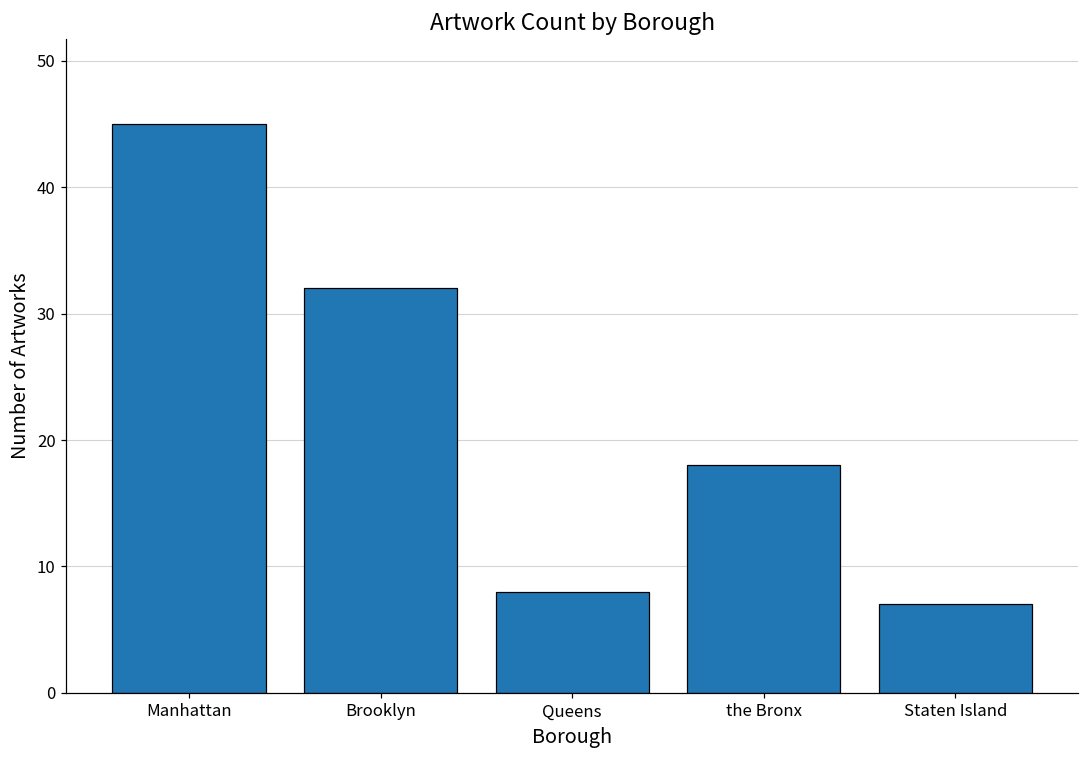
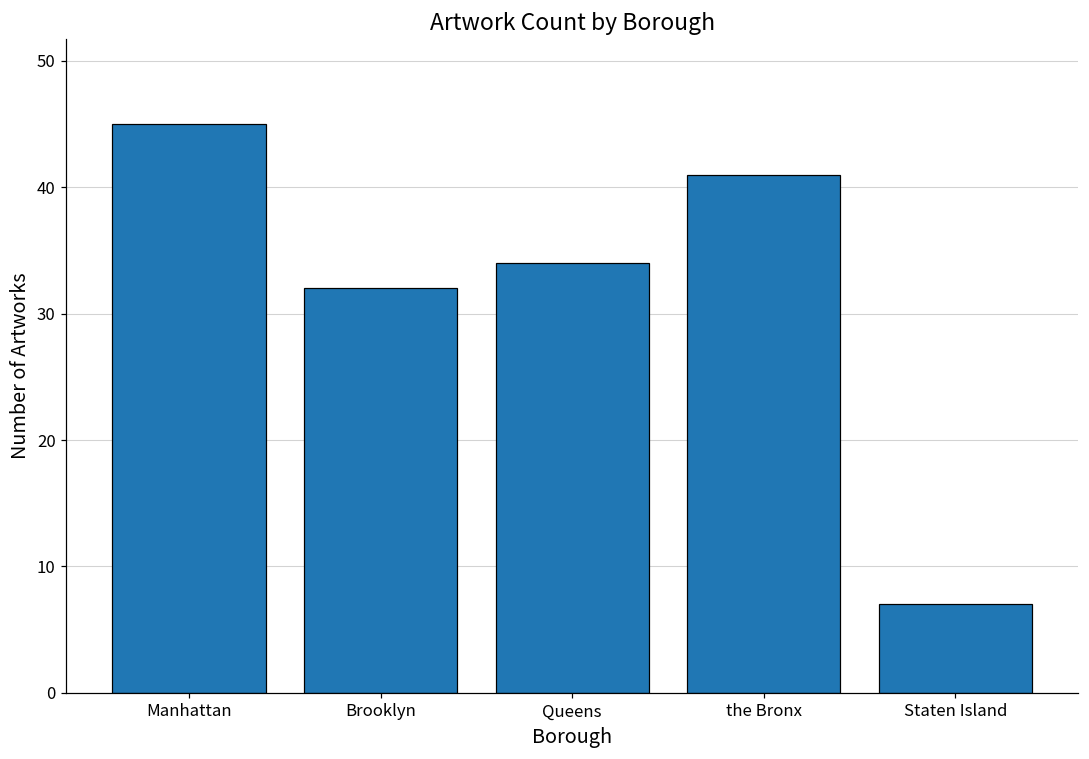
Queens: 8 -> 34
the Bronx: 18 -> 41
